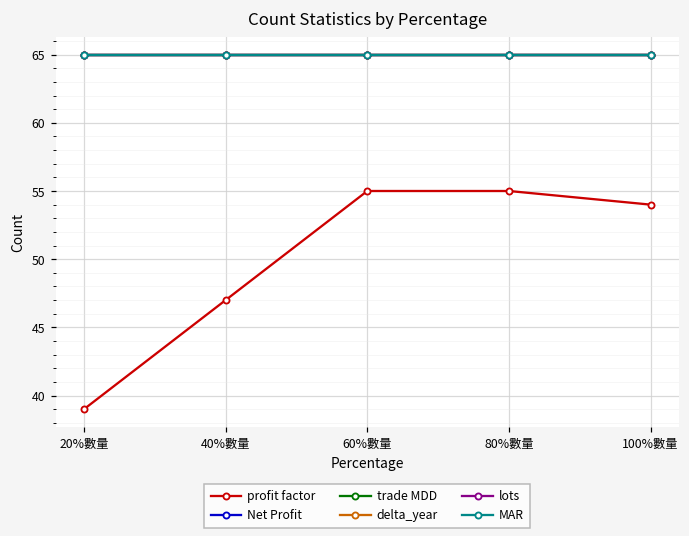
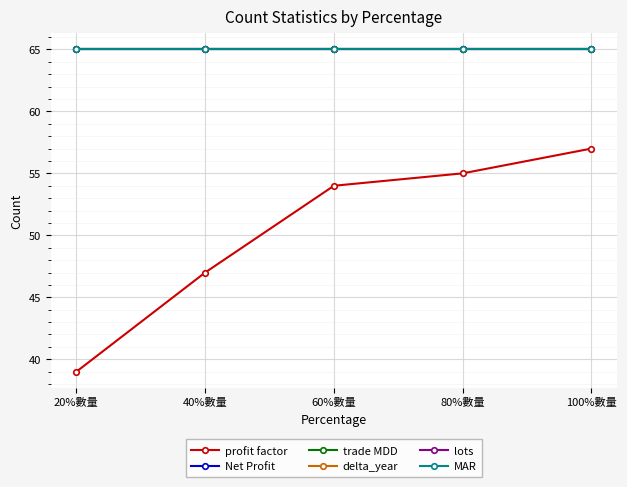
profit factor, 60%數量: 55 -> 54
profit factor, 100%數量: 54 -> 57
